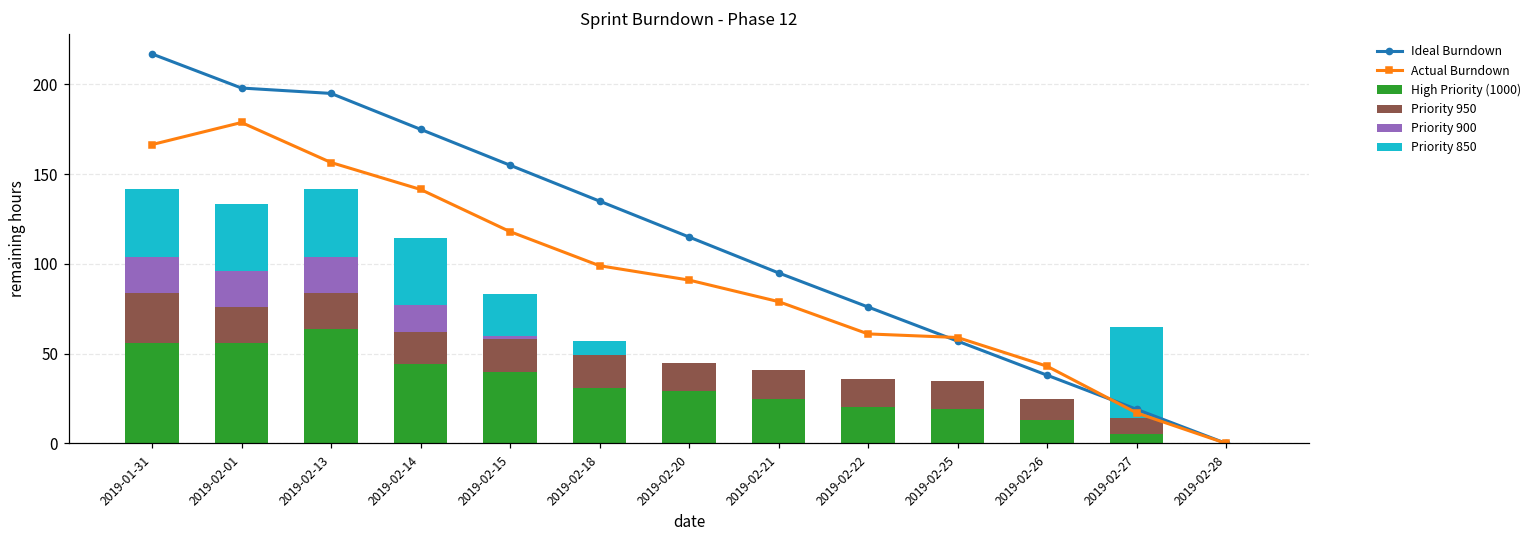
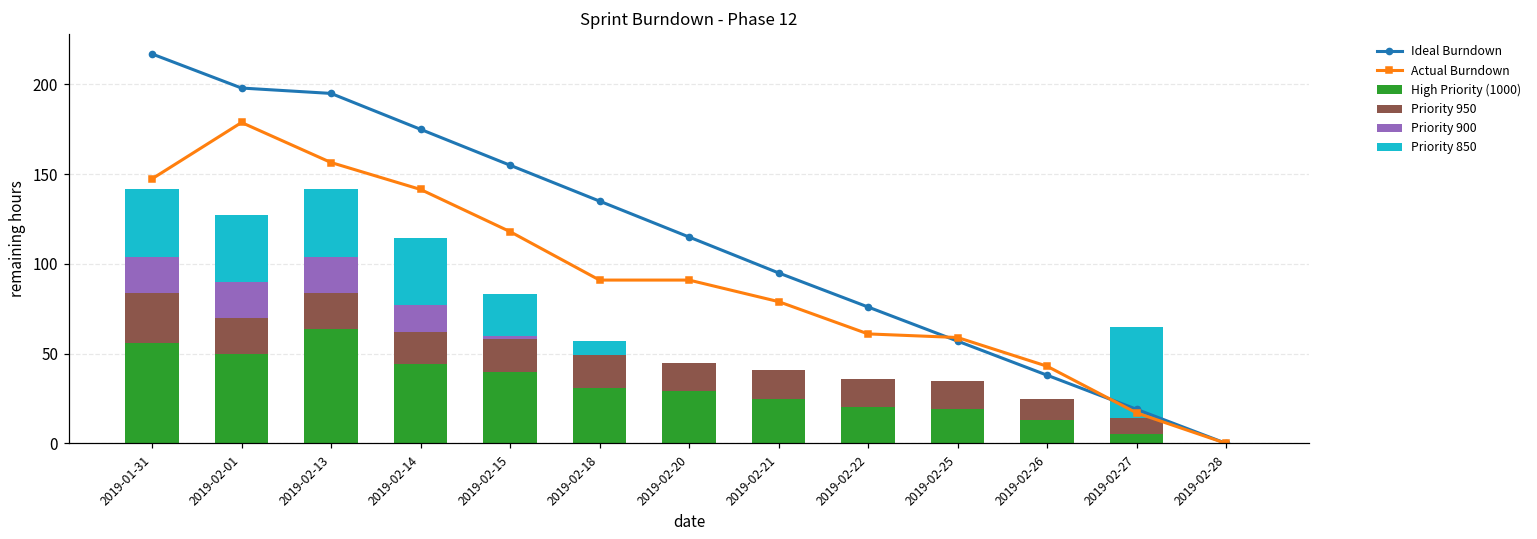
Actual Burndown, 2019-01-31: 167 -> 147
High Priority (1000), 2019-02-01: 56 -> 50
Actual Burndown, 2019-02-18: 99 -> 91
